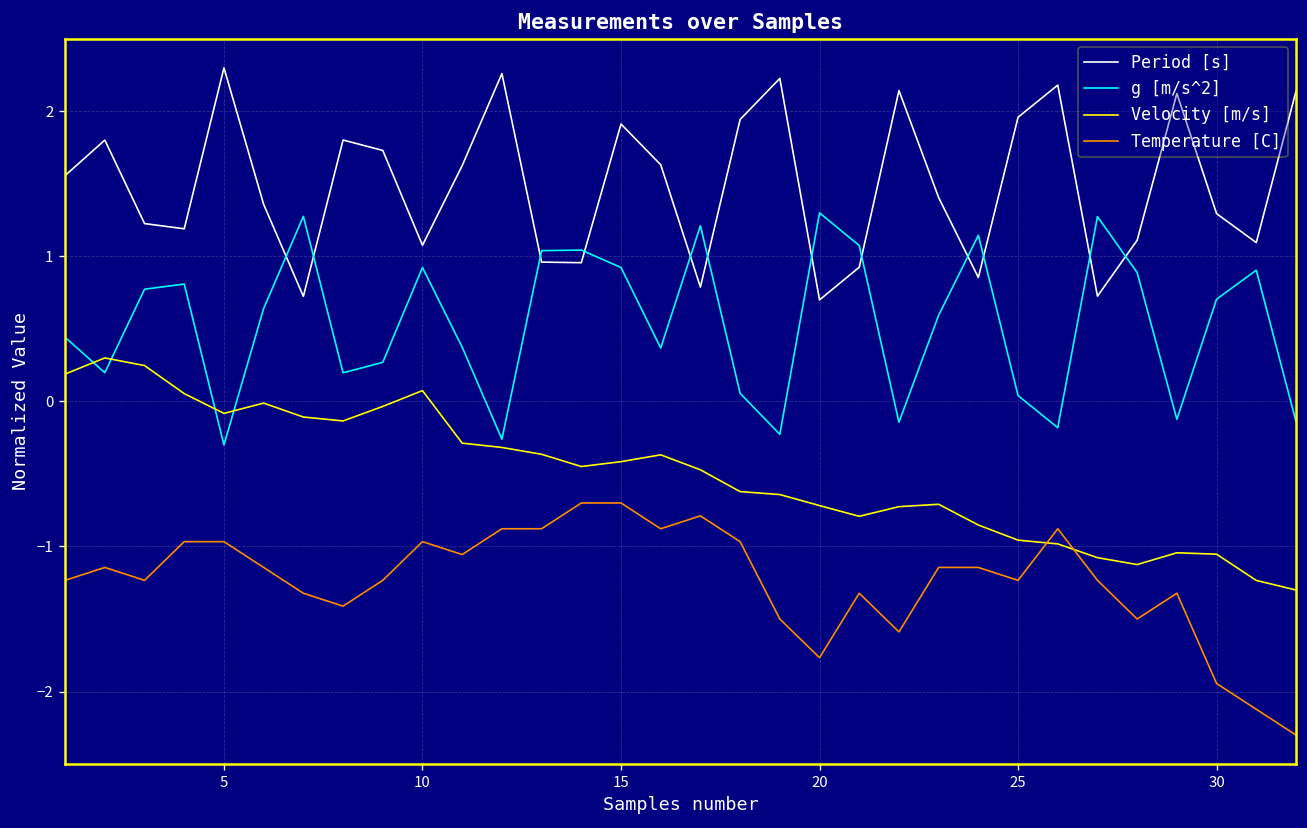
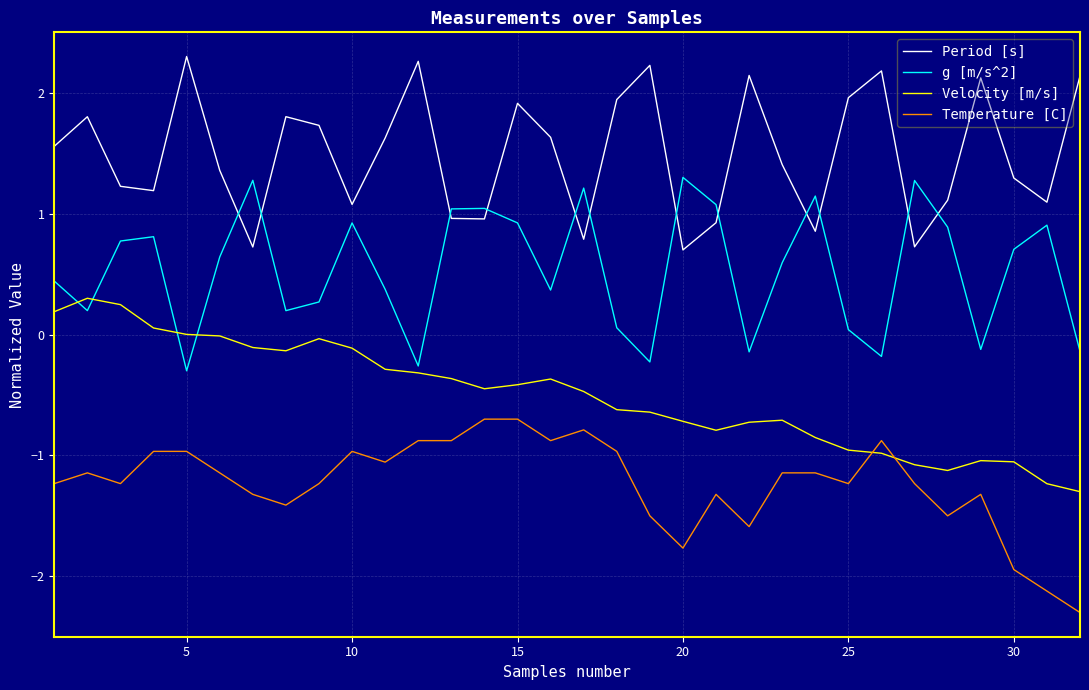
Velocity [m/s], 5: -0.08 -> 0.00
Velocity [m/s], 10: 0.07 -> -0.11
